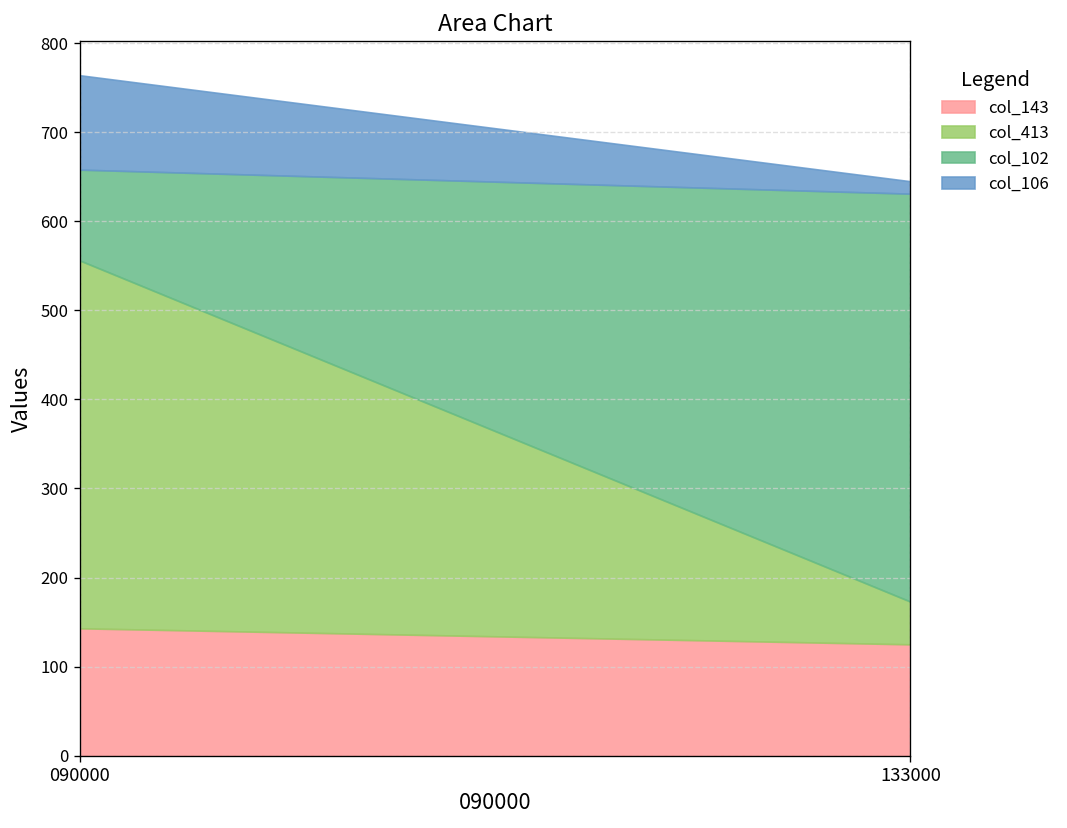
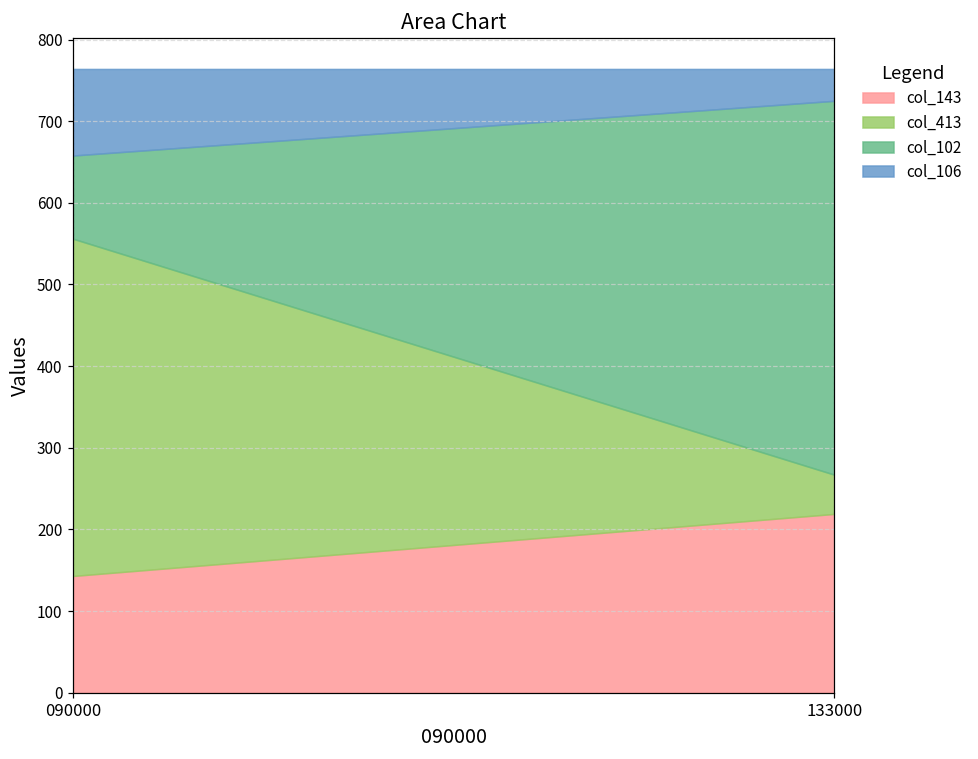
col_143, 133000: 130 -> 220
col_106, 133000: 10 -> 40
